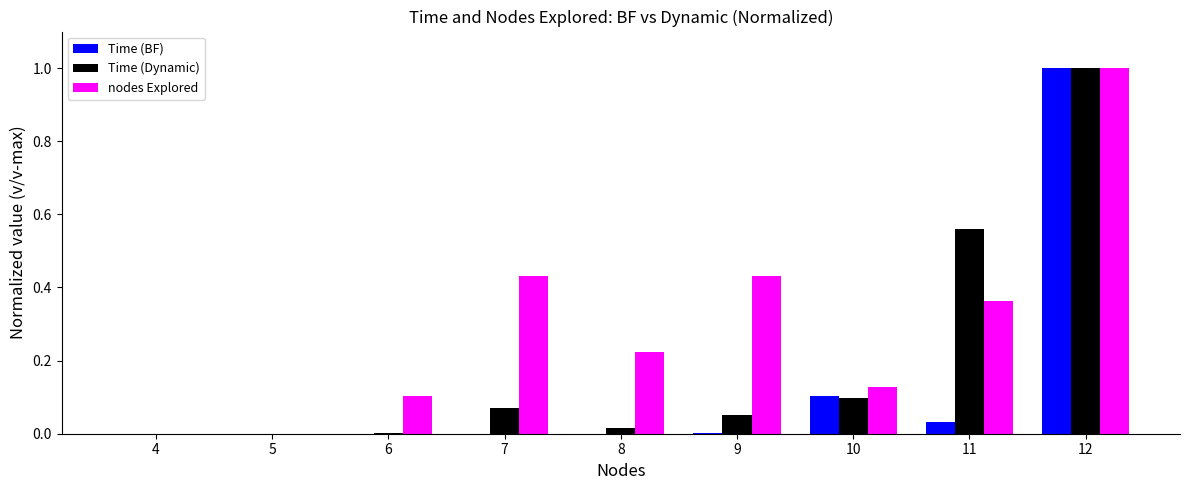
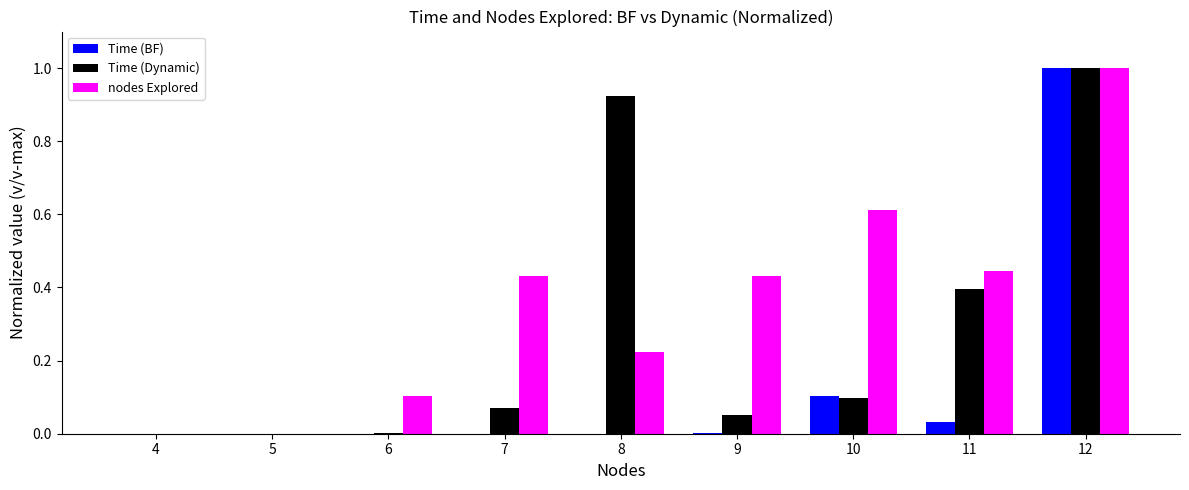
Time (Dynamic), 8: 0.02 -> 0.92
nodes Explored, 10: 0.13 -> 0.61
Time (Dynamic), 11: 0.56 -> 0.39
nodes Explored, 11: 0.36 -> 0.44
